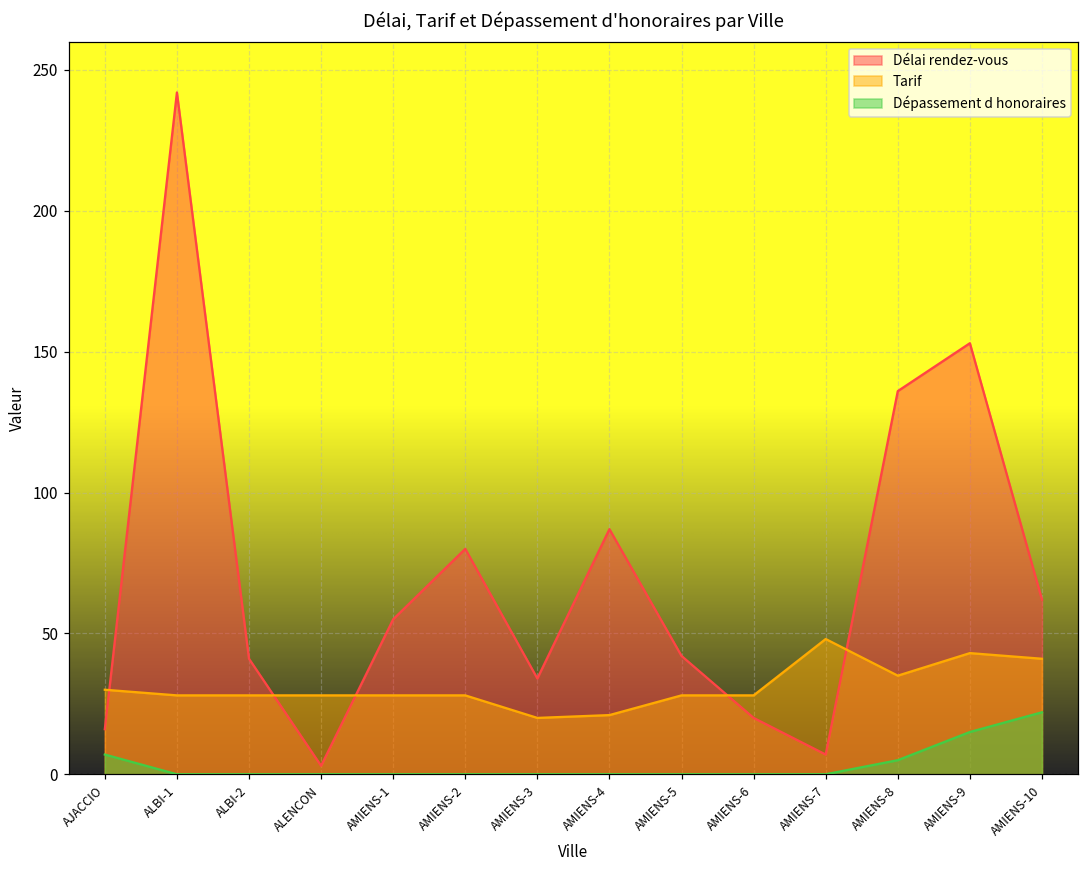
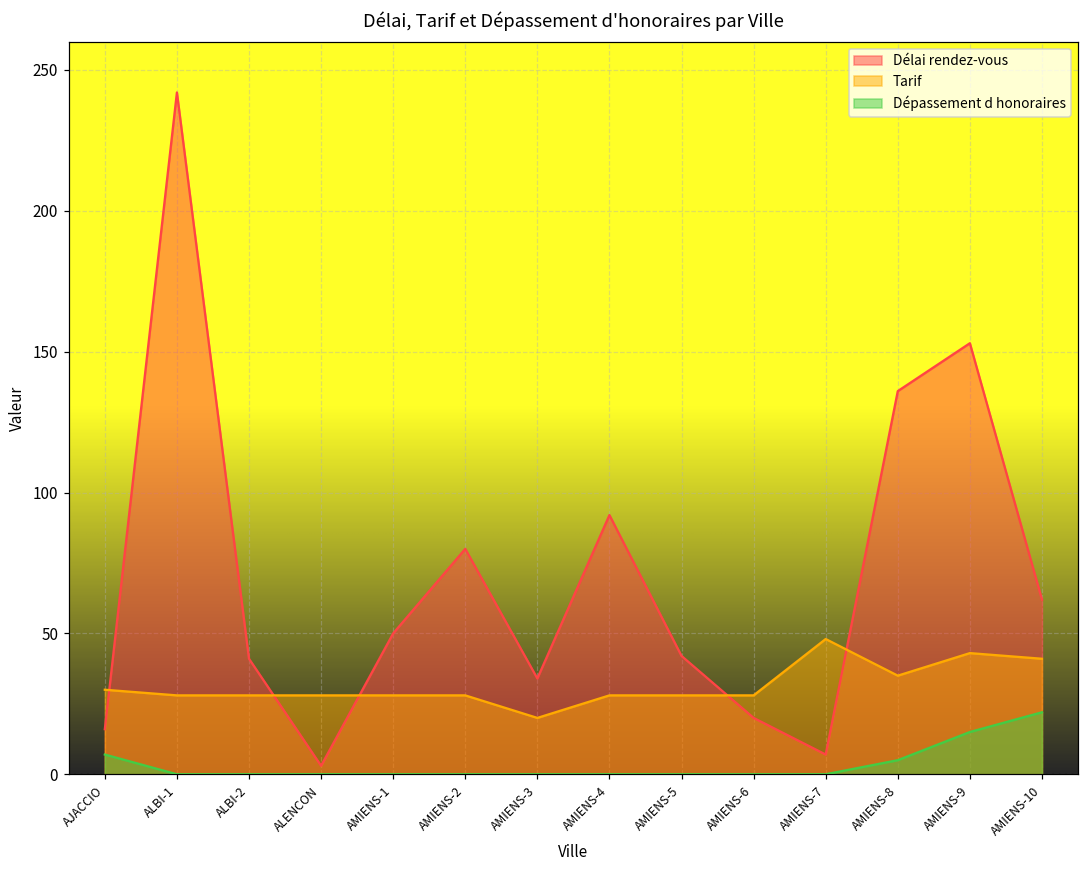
Délai rendez-vous, AMIENS-1: 55 -> 50
Délai rendez-vous, AMIENS-4: 87 -> 92
Tarif, AMIENS-4: 21 -> 28
